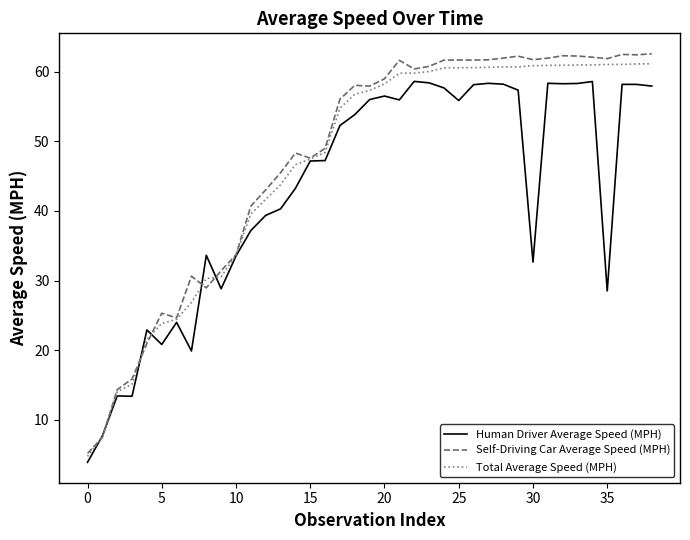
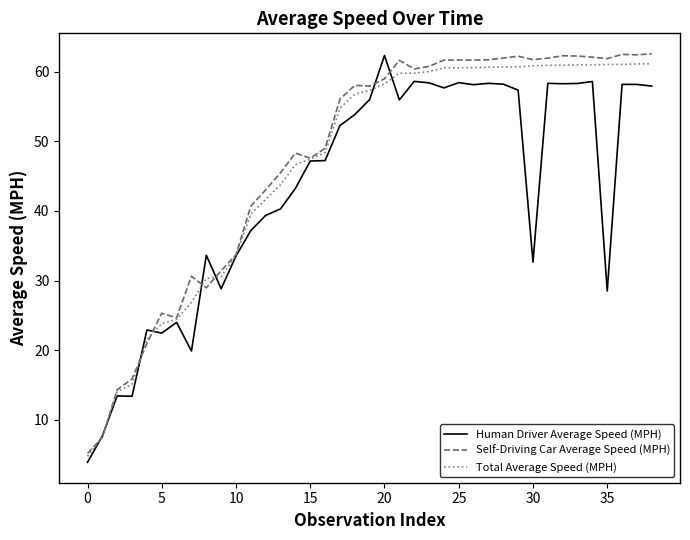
Human Driver Average Speed (MPH), 5: 21 -> 22
Human Driver Average Speed (MPH), 20: 57 -> 62
Human Driver Average Speed (MPH), 25: 56 -> 58
